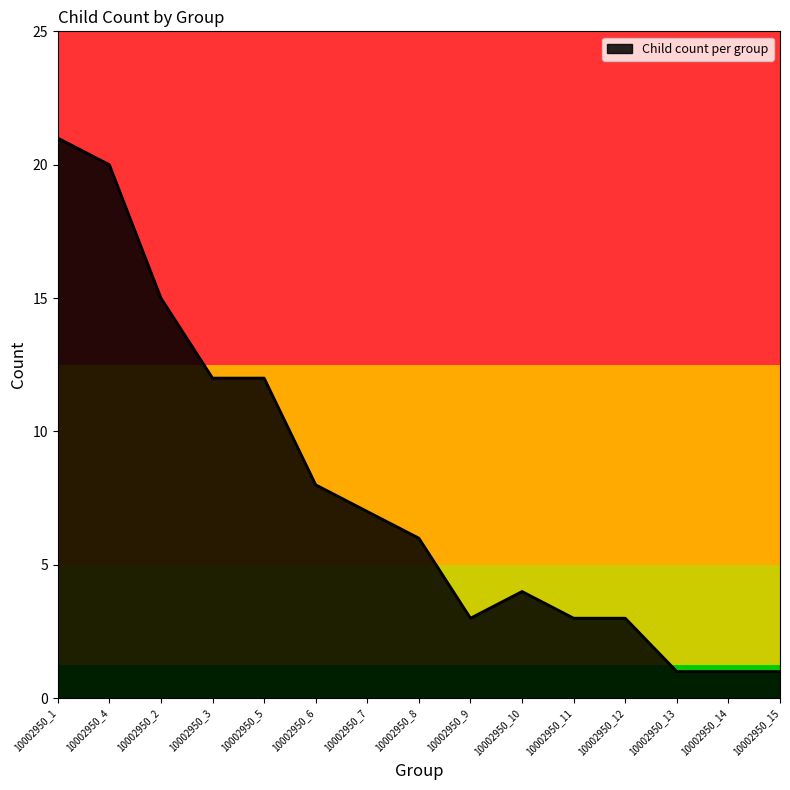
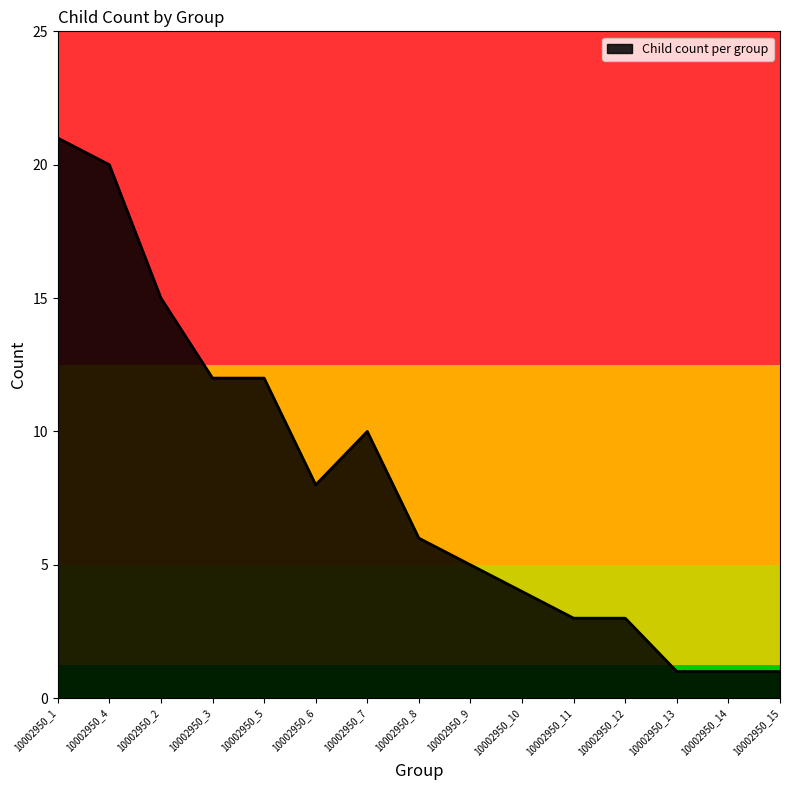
10002950_7: 7 -> 10
10002950_9: 3 -> 5
